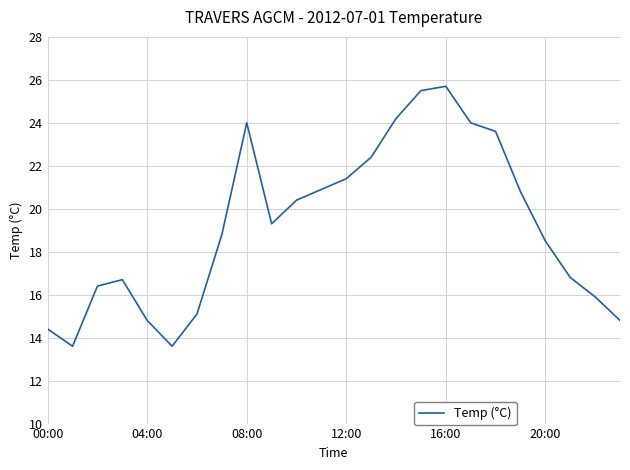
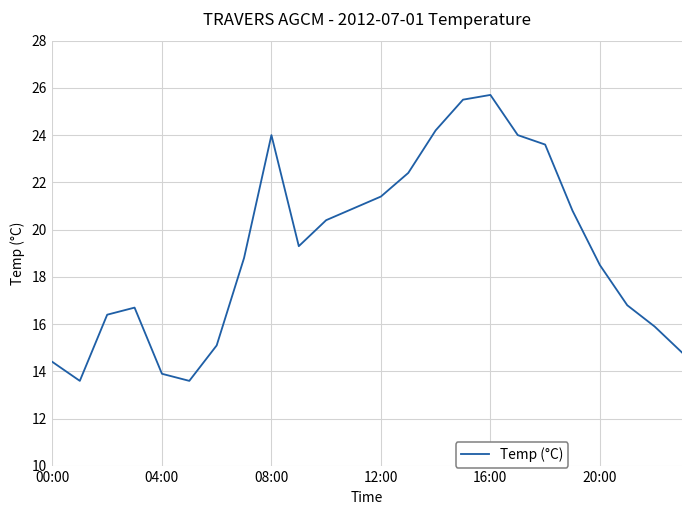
04:00: 14.8 -> 13.9
